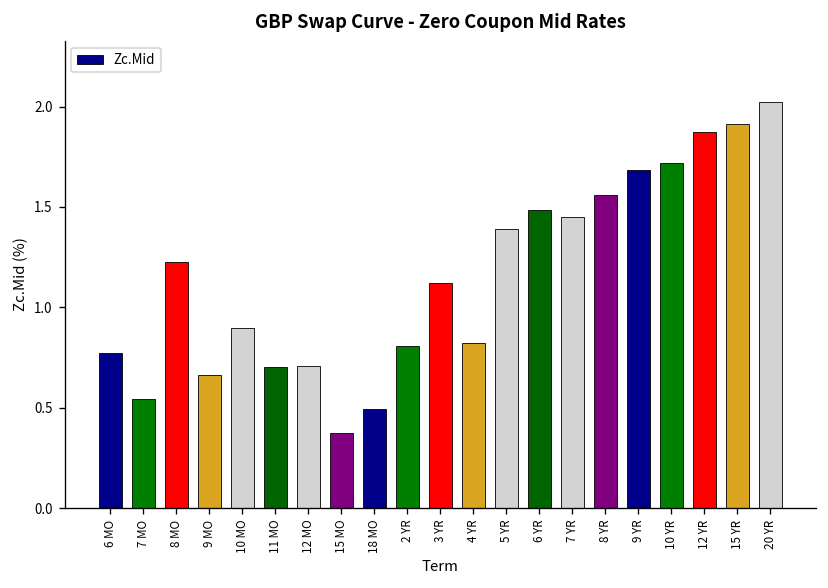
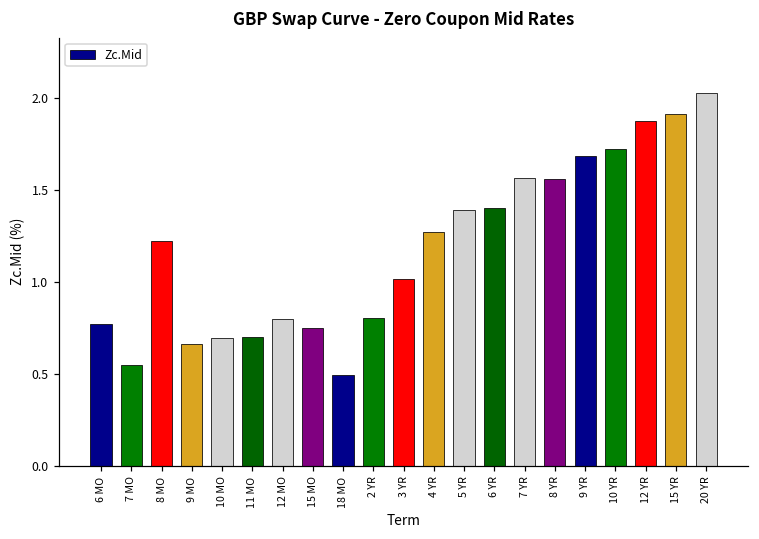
10 MO: 0.90 -> 0.69
12 MO: 0.71 -> 0.79
15 MO: 0.37 -> 0.75
3 YR: 1.12 -> 1.01
4 YR: 0.82 -> 1.27
6 YR: 1.49 -> 1.40
7 YR: 1.45 -> 1.56
